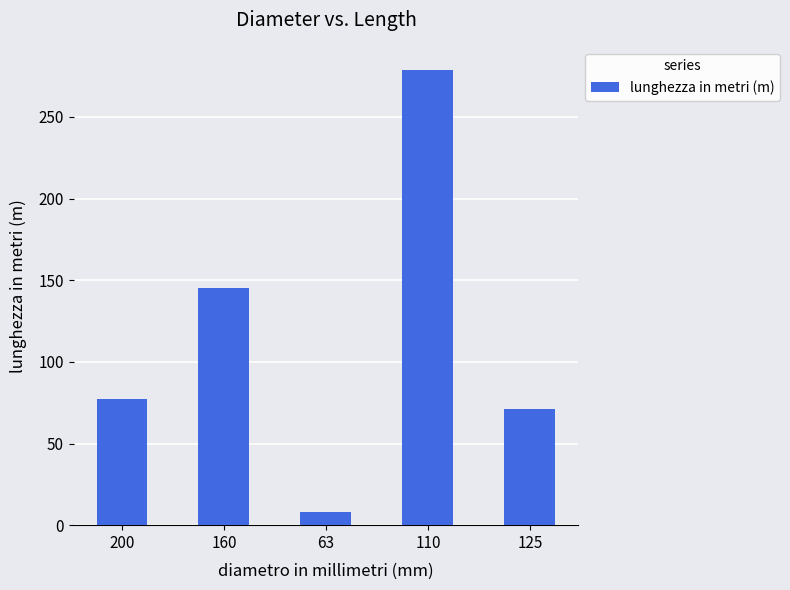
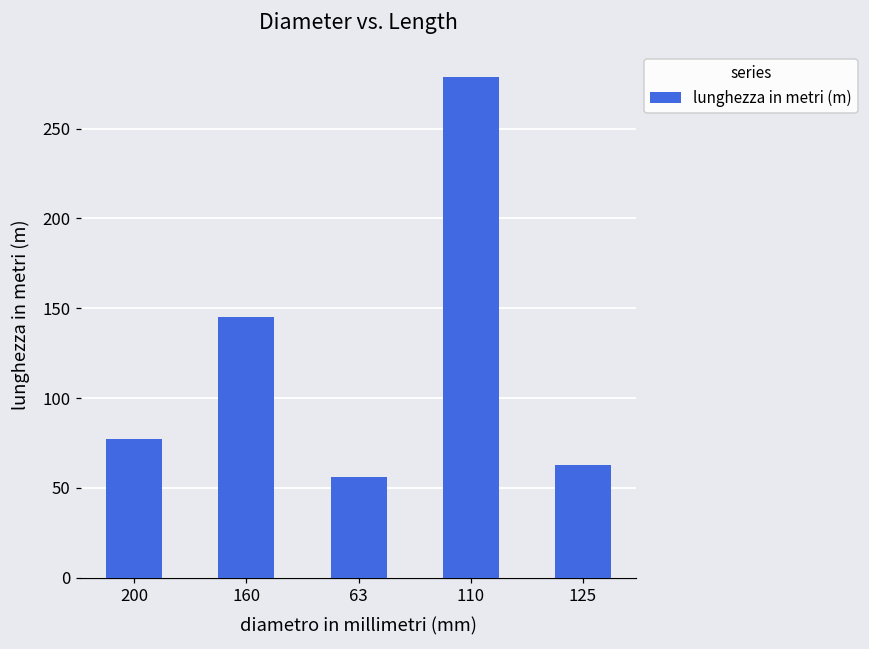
63: 8 -> 56
125: 71 -> 63
